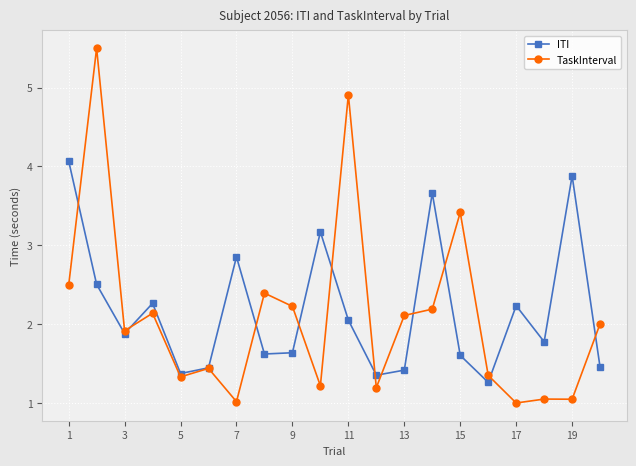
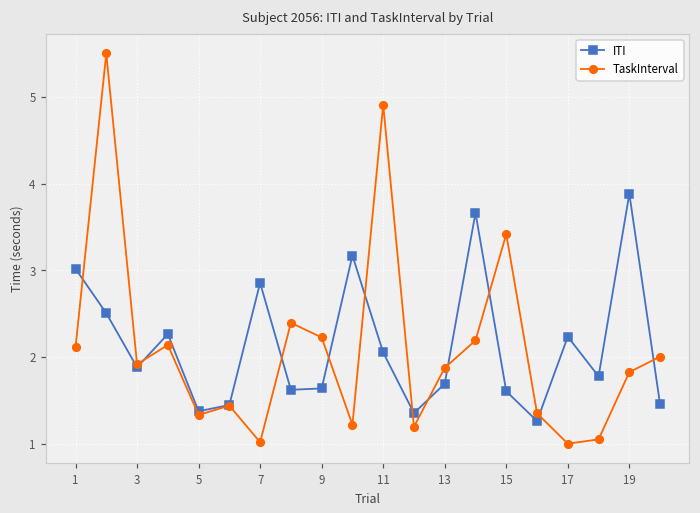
ITI, 1: 4.1 -> 3.0
TaskInterval, 1: 2.5 -> 2.1
ITI, 13: 1.4 -> 1.7
TaskInterval, 13: 2.1 -> 1.9
TaskInterval, 19: 1.0 -> 1.8
